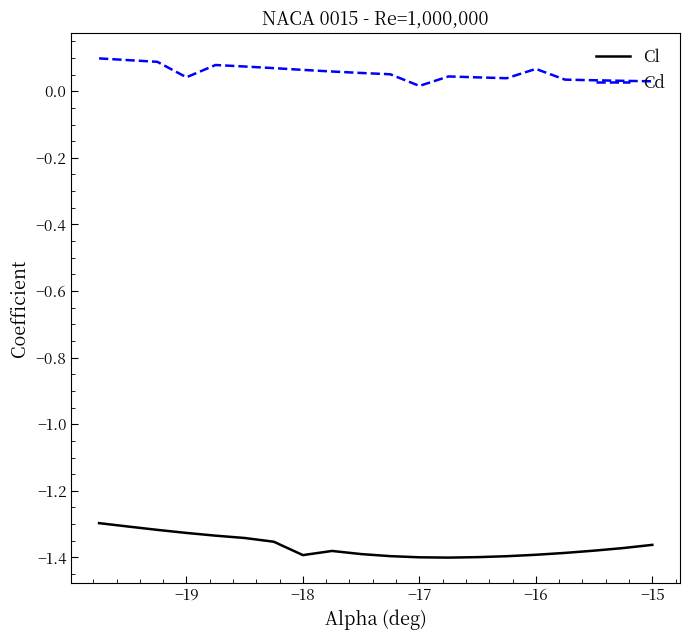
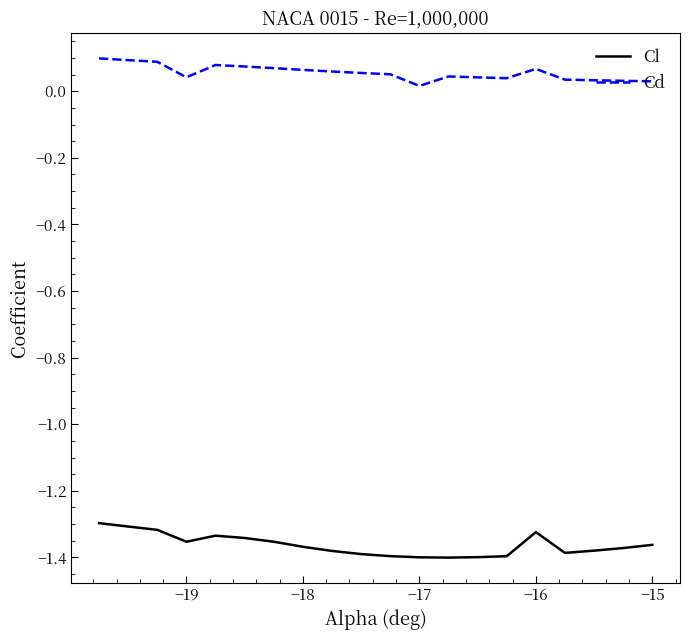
Cl, −19: -1.33 -> -1.35
Cl, −18: -1.39 -> -1.37
Cl, −16: -1.39 -> -1.32
